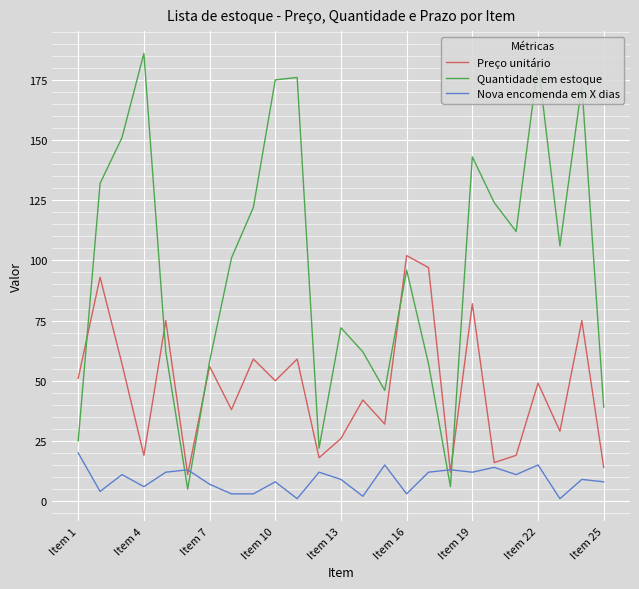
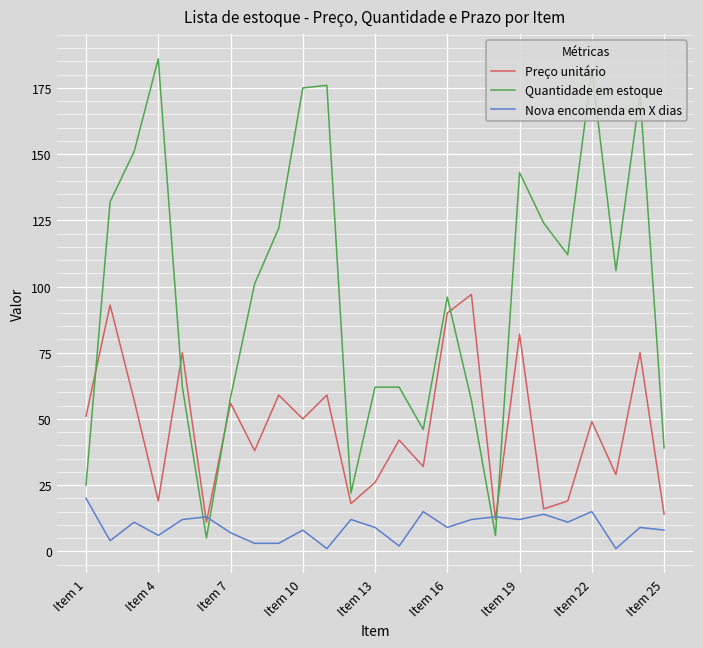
Quantidade em estoque, Item 13: 72 -> 62
Preço unitário, Item 16: 102 -> 90
Nova encomenda em X dias, Item 16: 3 -> 9
